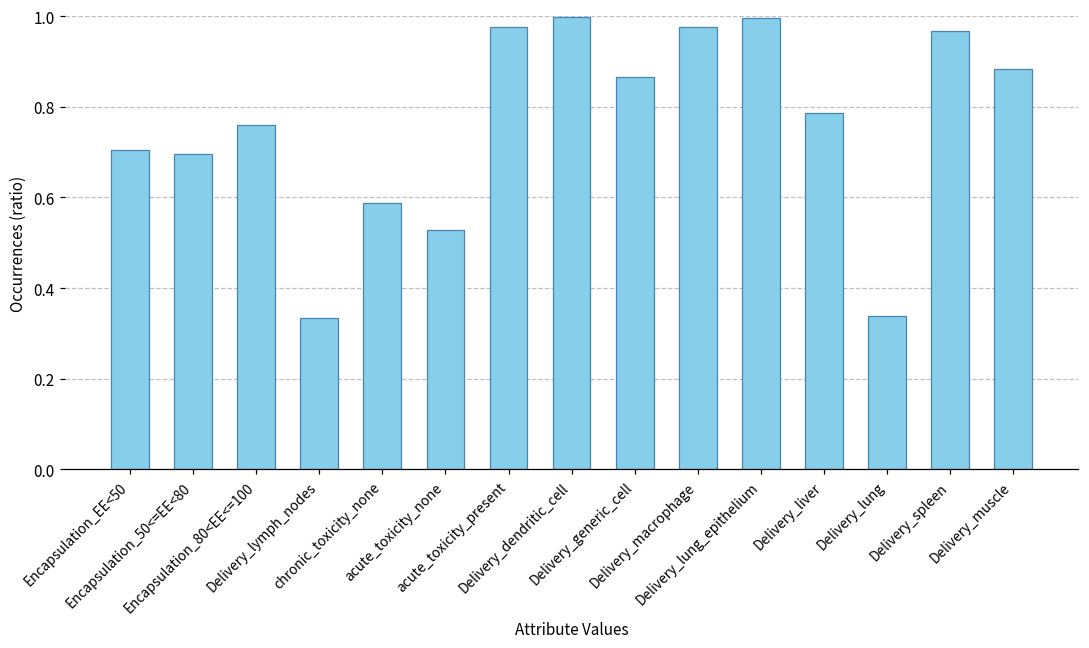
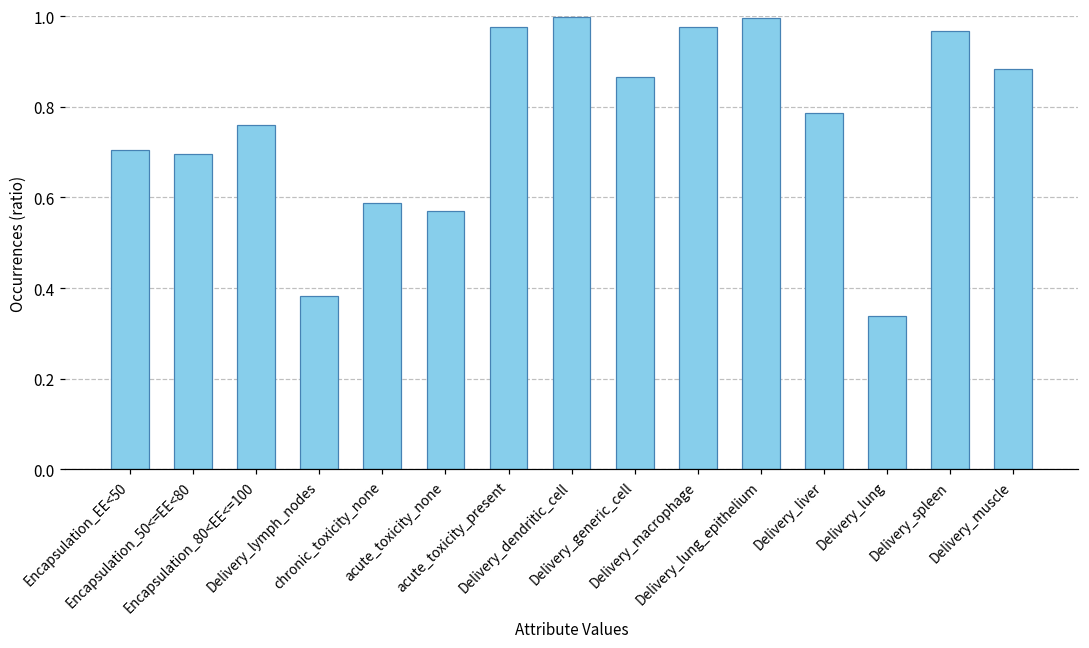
Delivery_lymph_nodes: 0.33 -> 0.38
acute_toxicity_none: 0.53 -> 0.57
